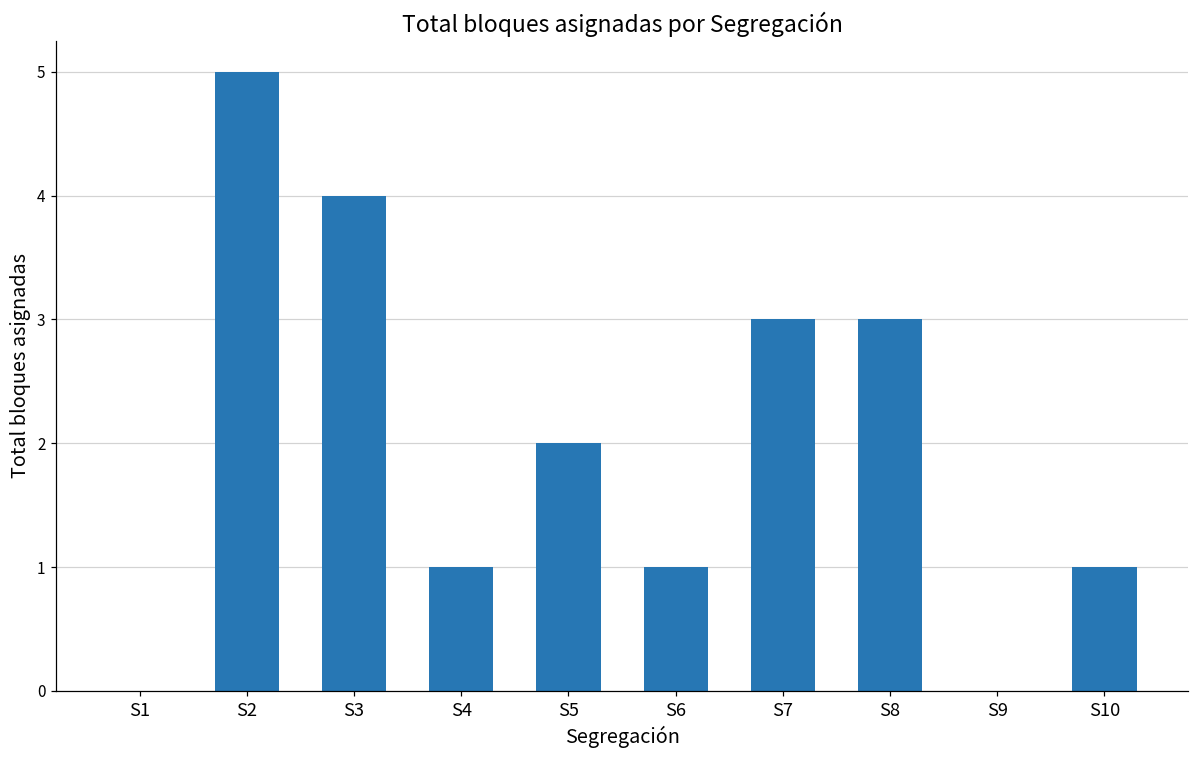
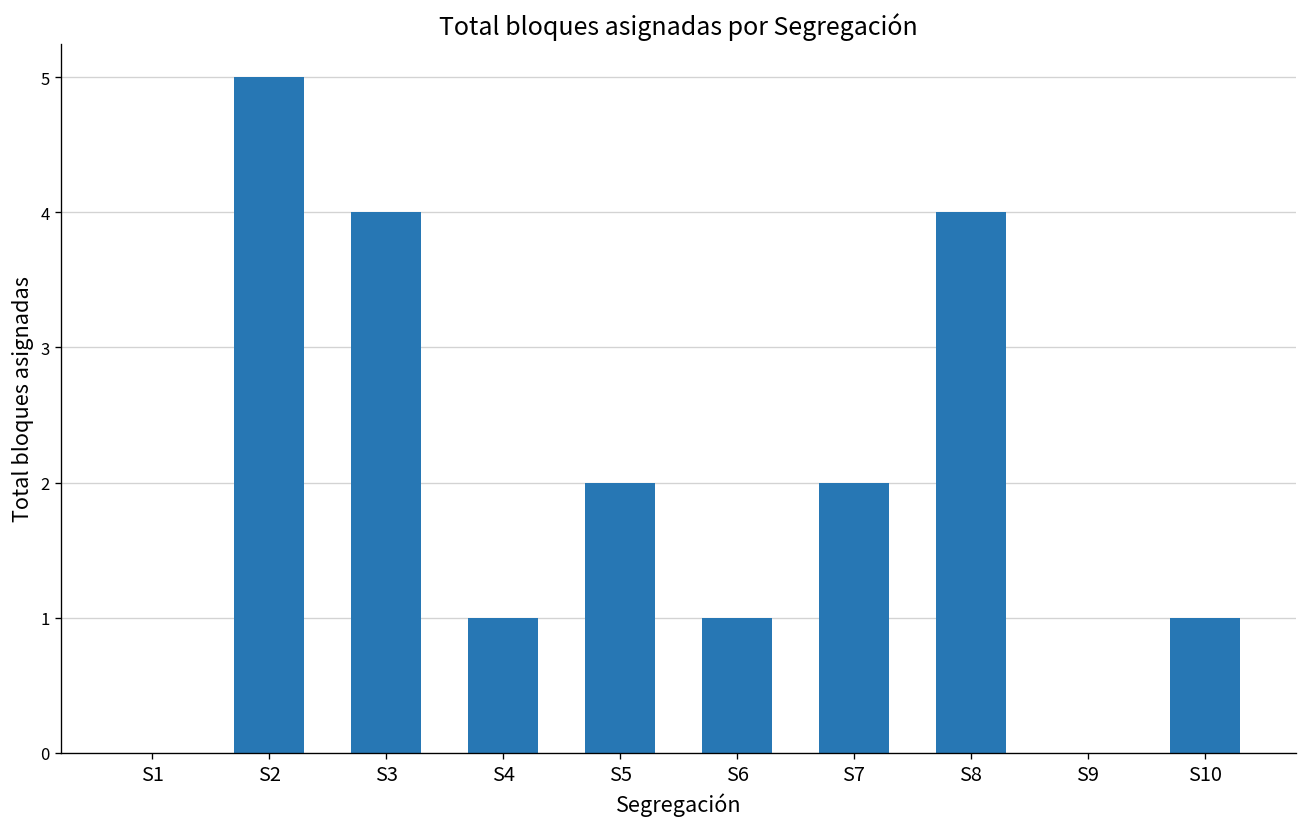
S7: 3 -> 2
S8: 3 -> 4
